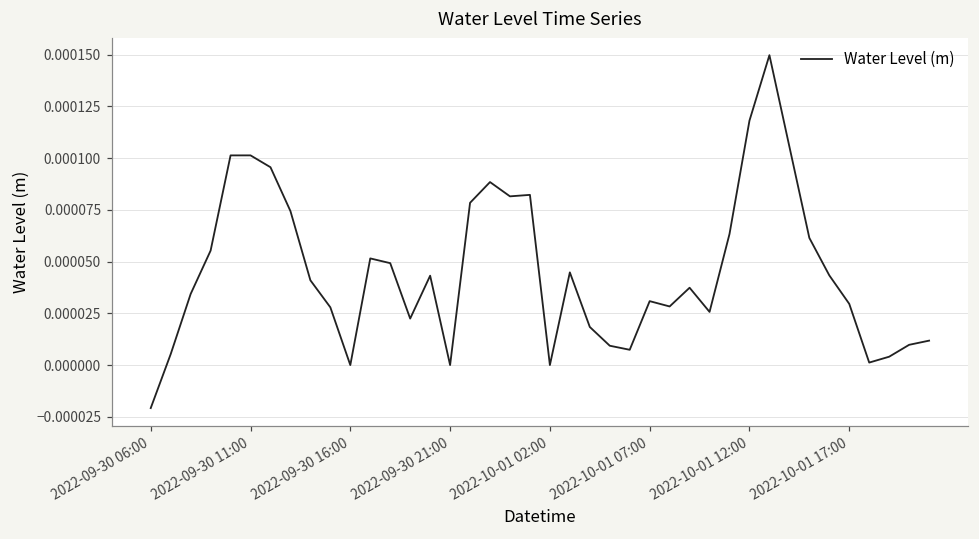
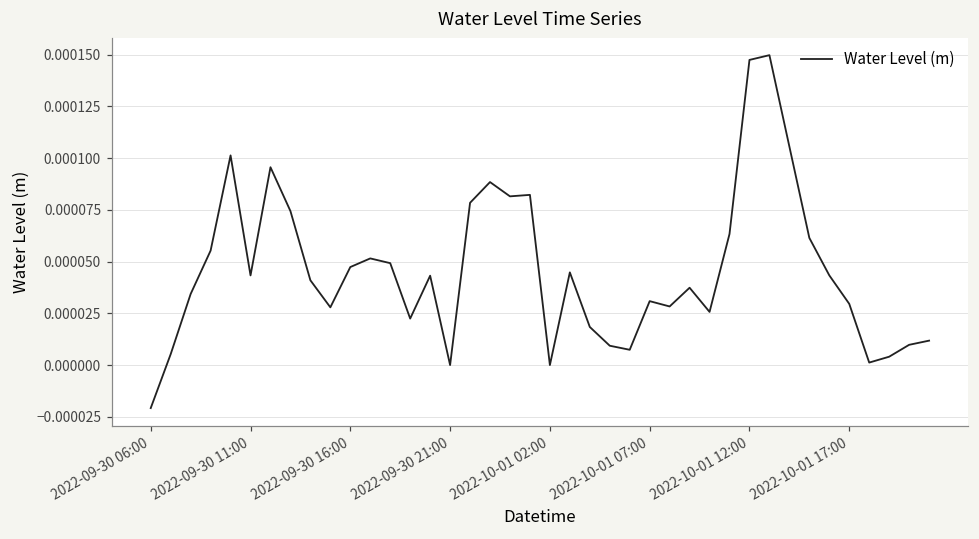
2022-09-30 11:00: 0.000101 -> 0.000043
2022-09-30 16:00: 0.00000 -> 0.00005
2022-10-01 12:00: 0.000118 -> 0.000147
